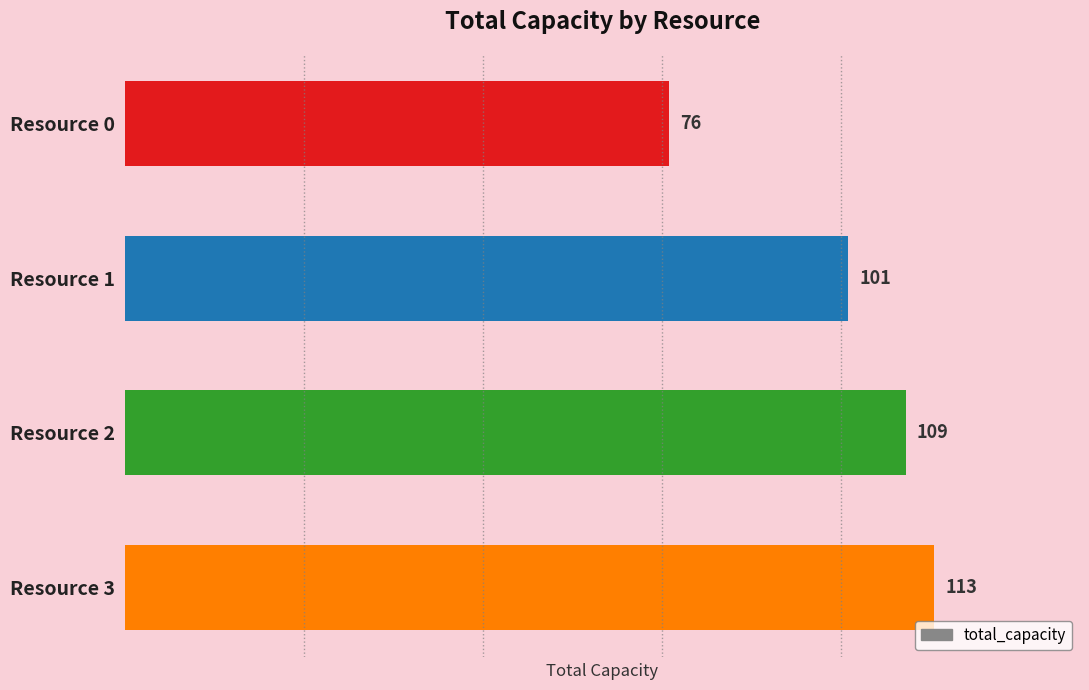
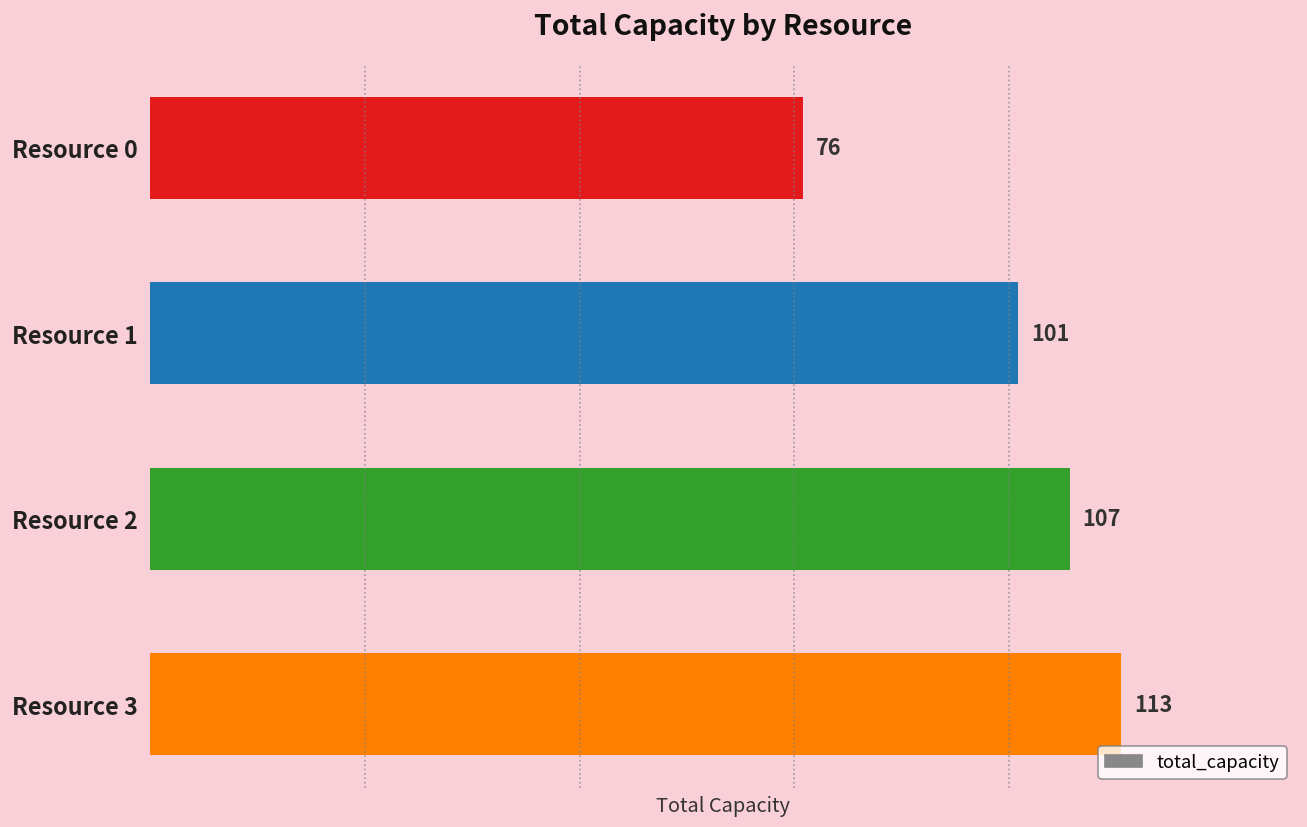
Resource 2: 109 -> 107
